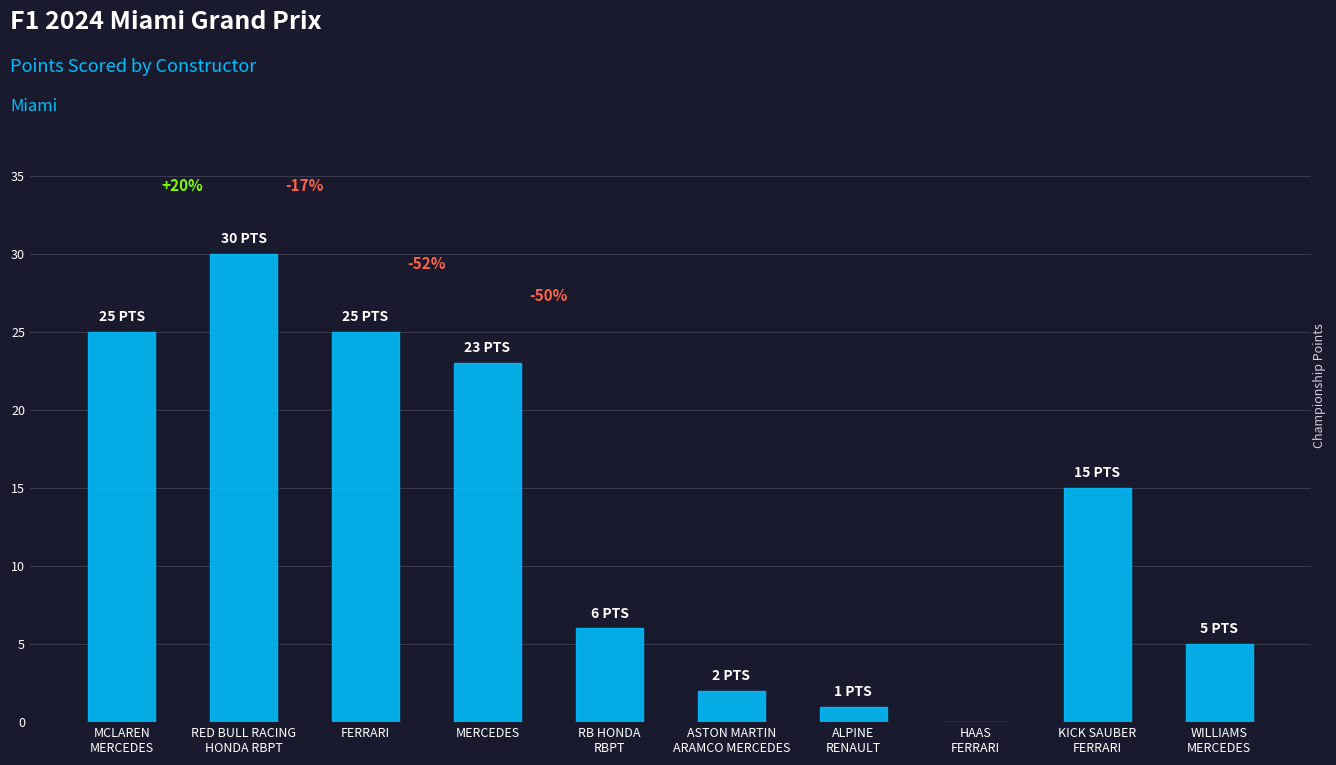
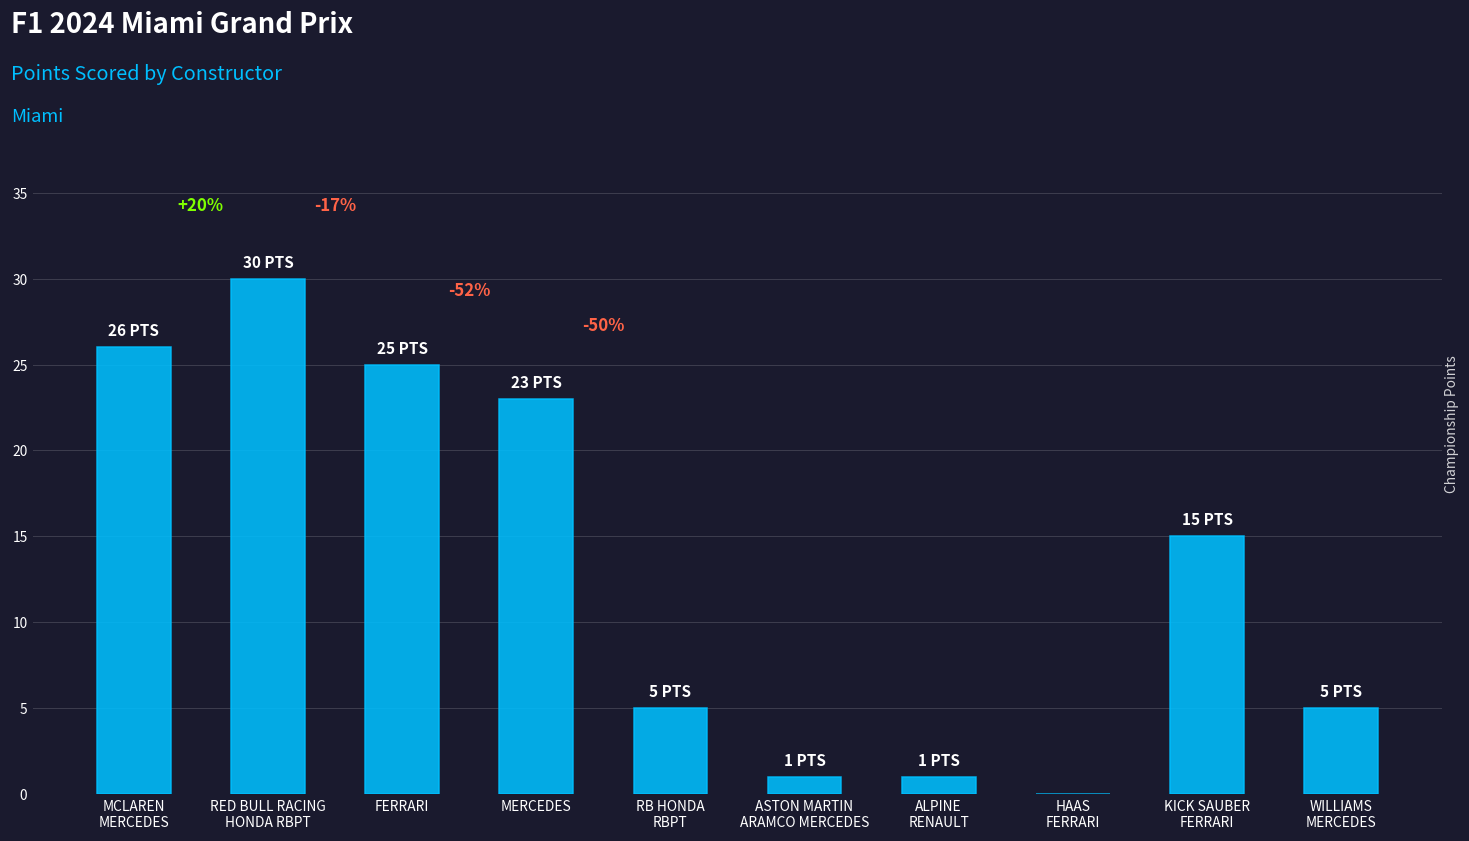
MCLAREN MERCEDES: 25 -> 26
RB HONDA RBPT: 6 -> 5
ASTON MARTIN ARAMCO MERCEDES: 2 -> 1
